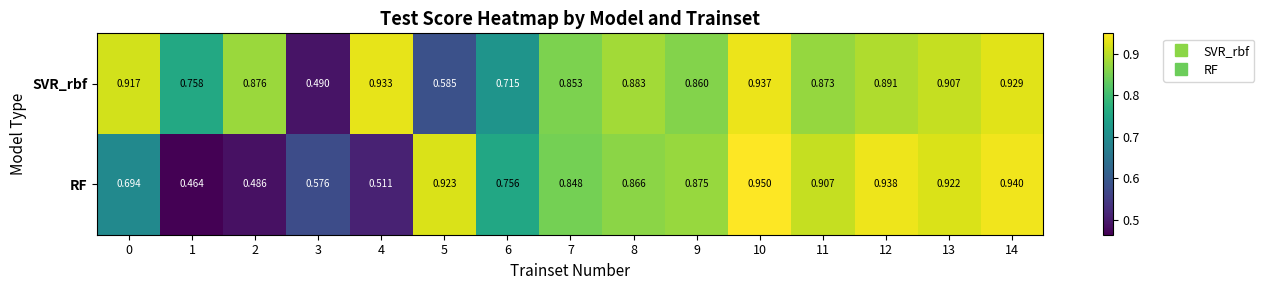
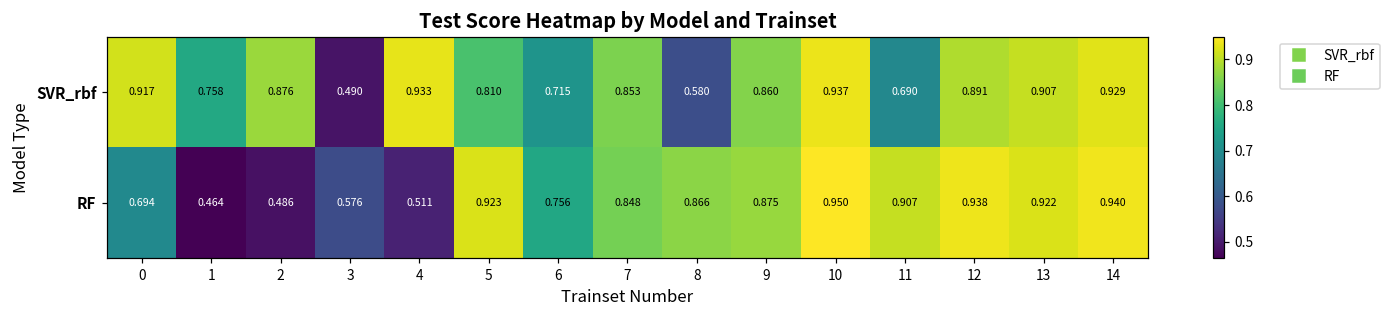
SVR_rbf, 5: 0.585 -> 0.810
SVR_rbf, 8: 0.883 -> 0.580
SVR_rbf, 11: 0.873 -> 0.690
